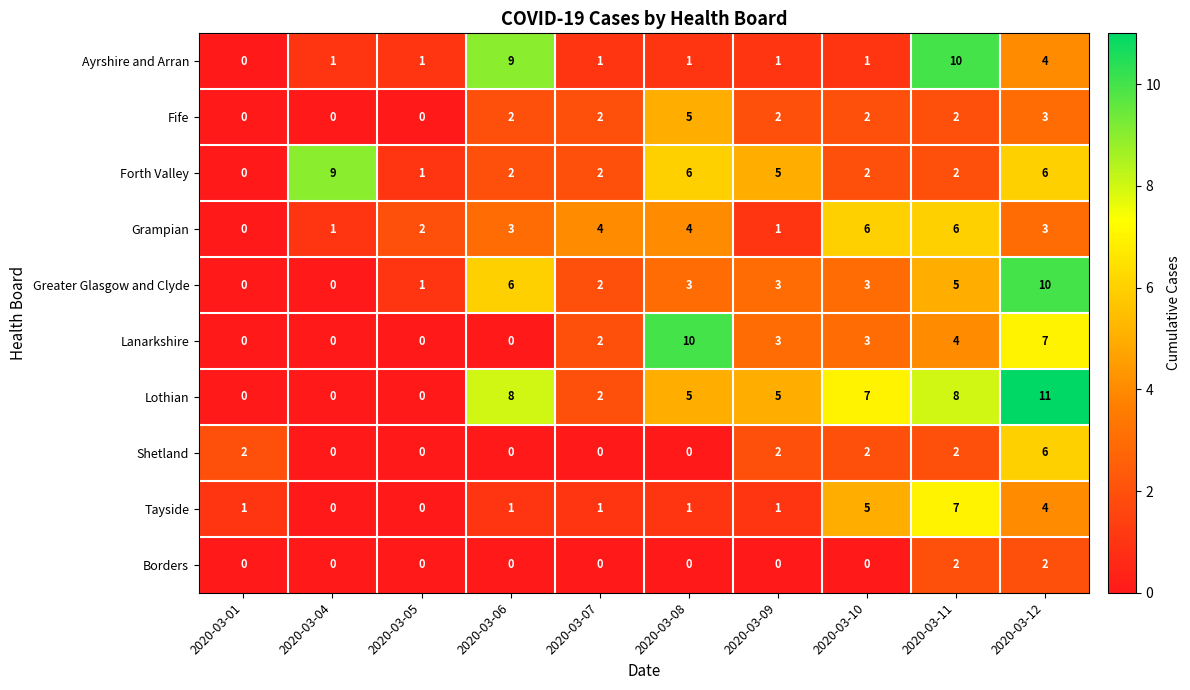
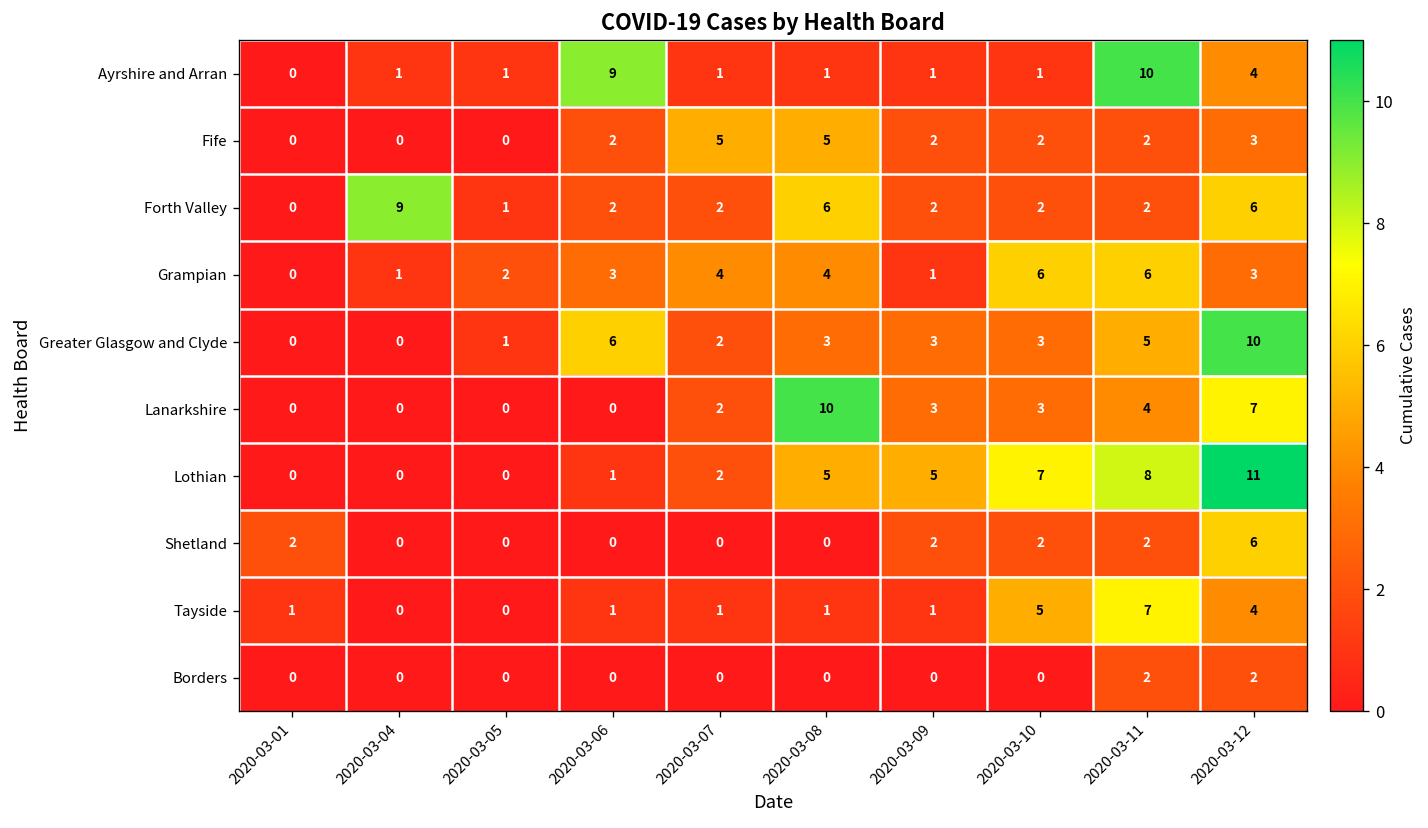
Fife, 2020-03-07: 2 -> 5
Forth Valley, 2020-03-09: 5 -> 2
Lothian, 2020-03-06: 8 -> 1
